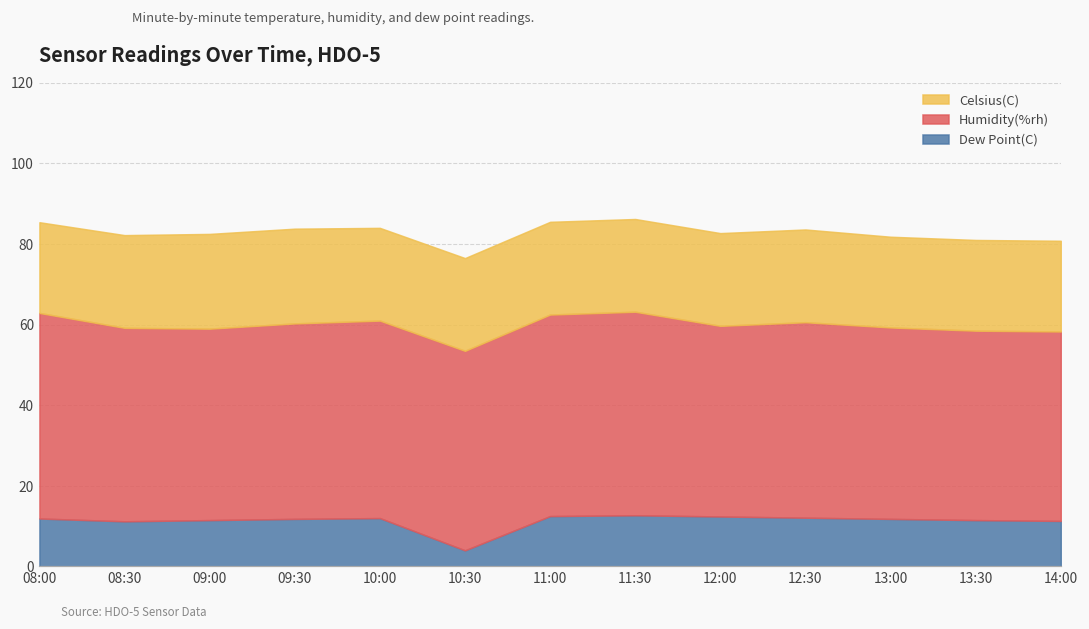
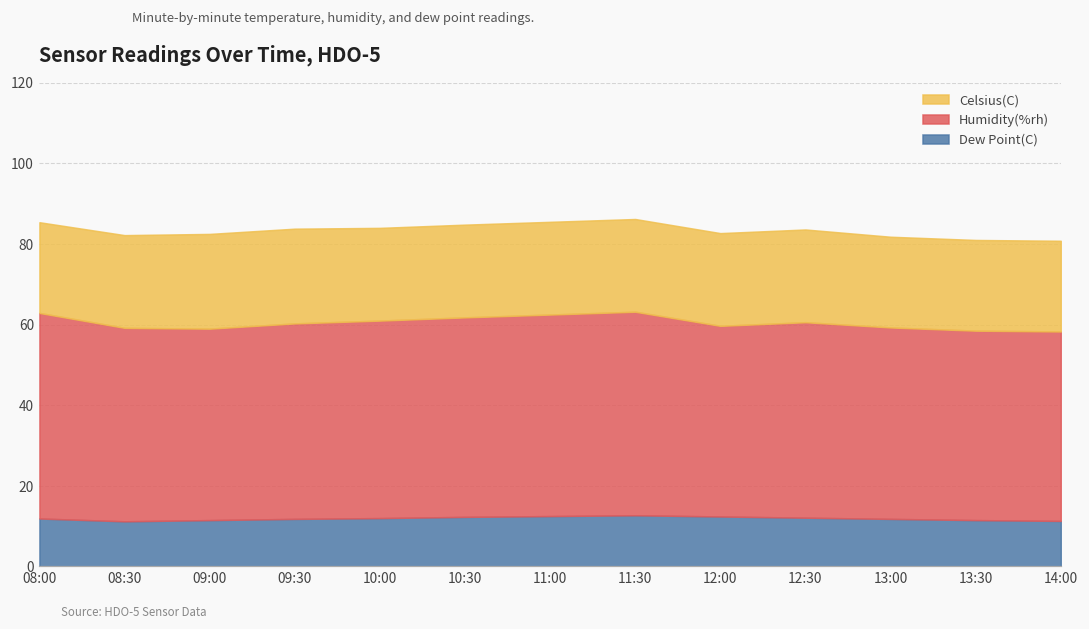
Dew Point(C), 10:30: 4 -> 12
